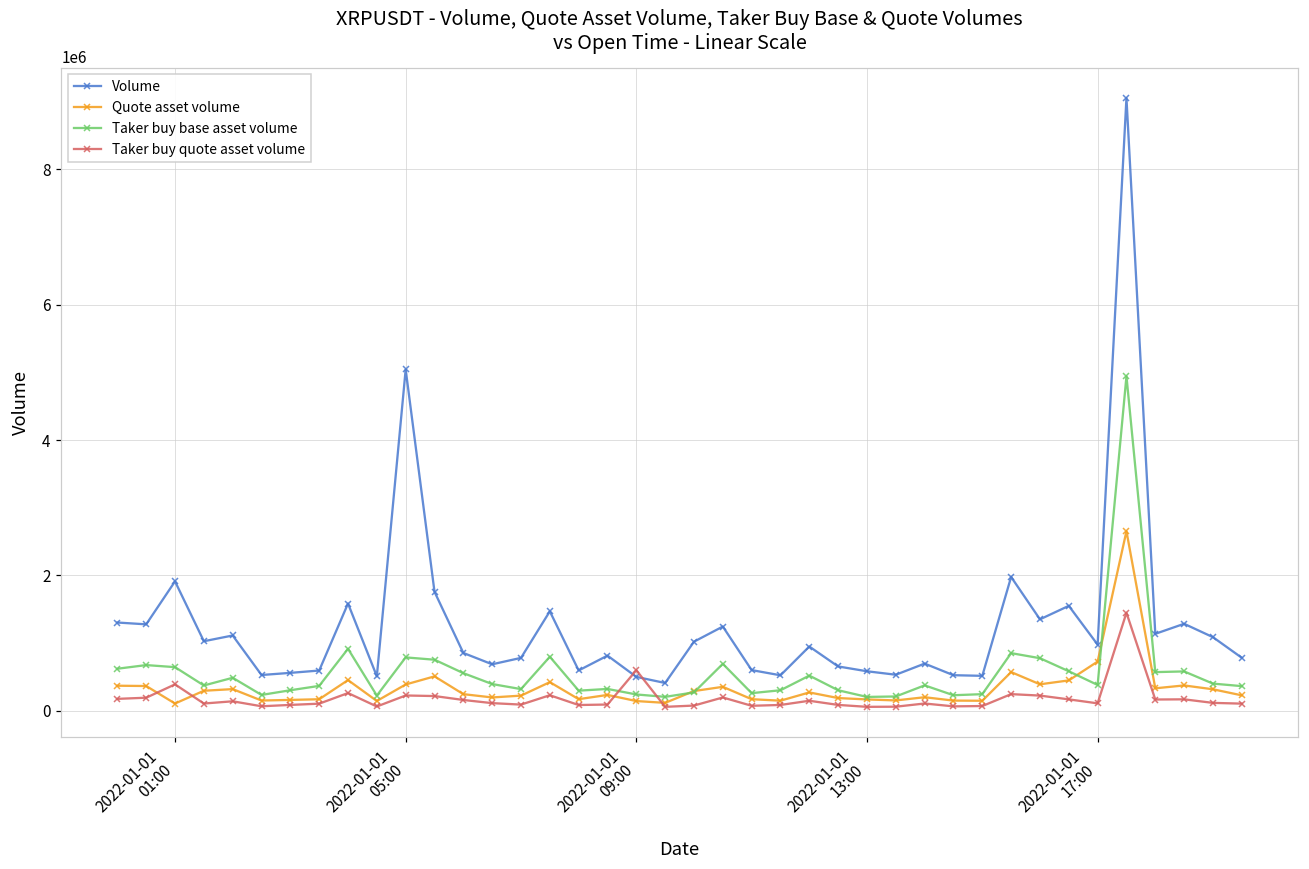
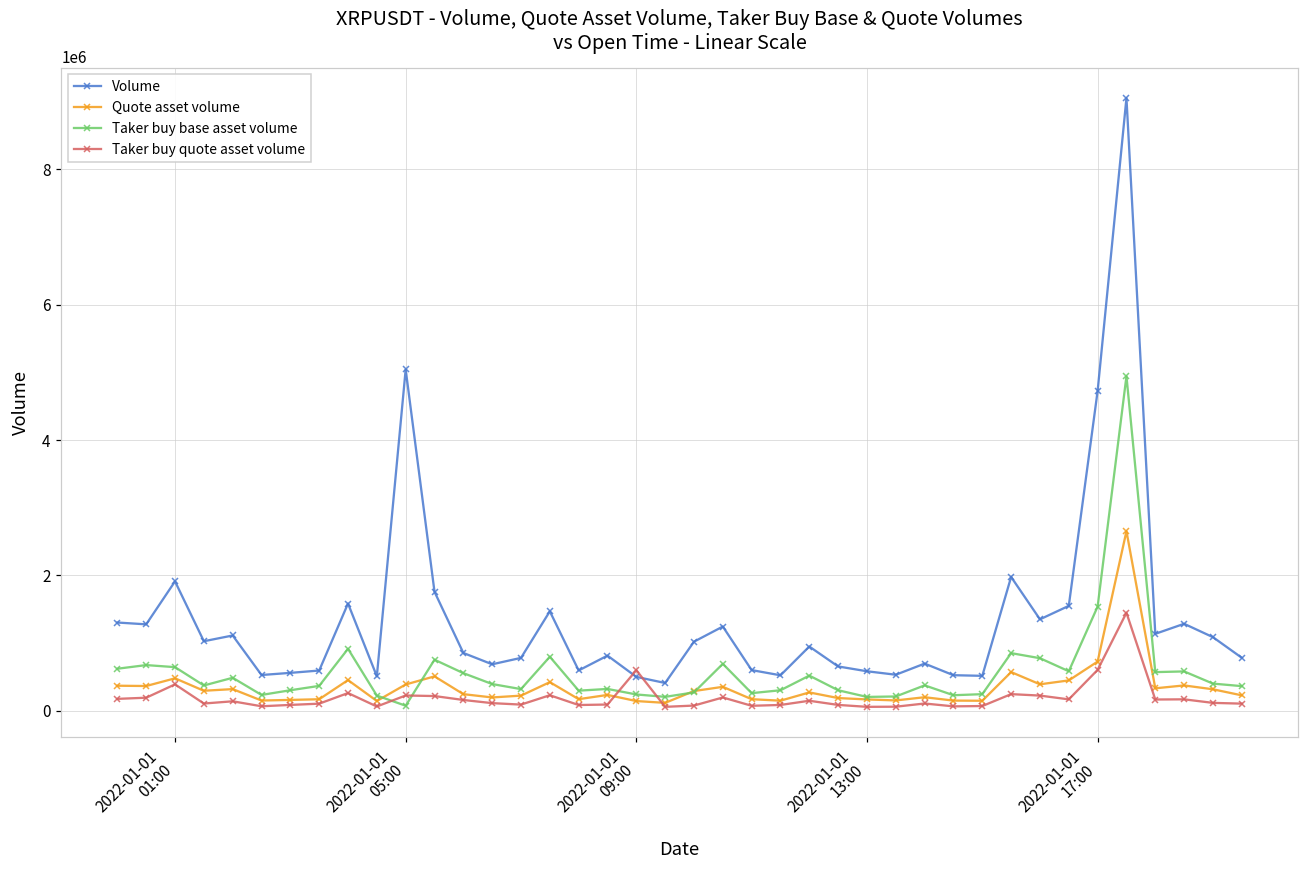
Quote asset volume, 2022-01-01 01:00: 100000 -> 500000
Taker buy base asset volume, 2022-01-01 05:00: 800000 -> 100000
Volume, 2022-01-01 17:00: 1000000 -> 4700000
Taker buy base asset volume, 2022-01-01 17:00: 400000 -> 1500000
Taker buy quote asset volume, 2022-01-01 17:00: 100000 -> 600000
